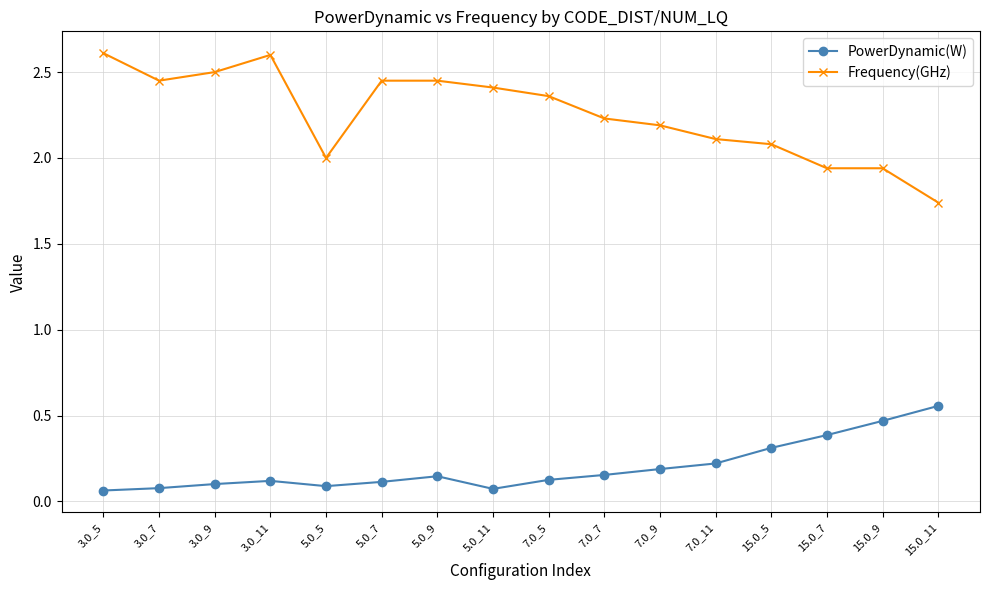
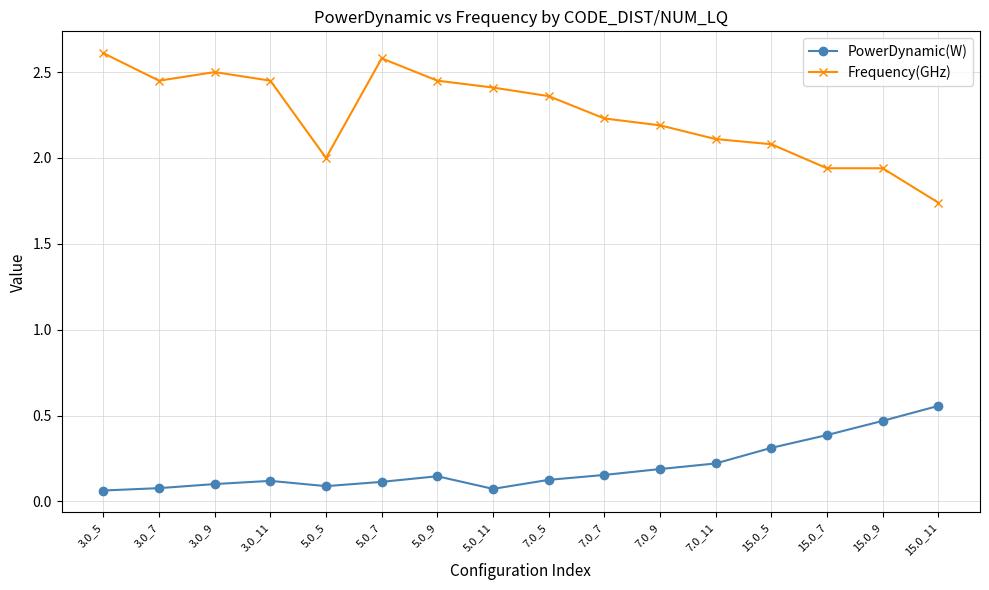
Frequency(GHz), 3.0_11: 2.60 -> 2.45
Frequency(GHz), 5.0_7: 2.45 -> 2.58
